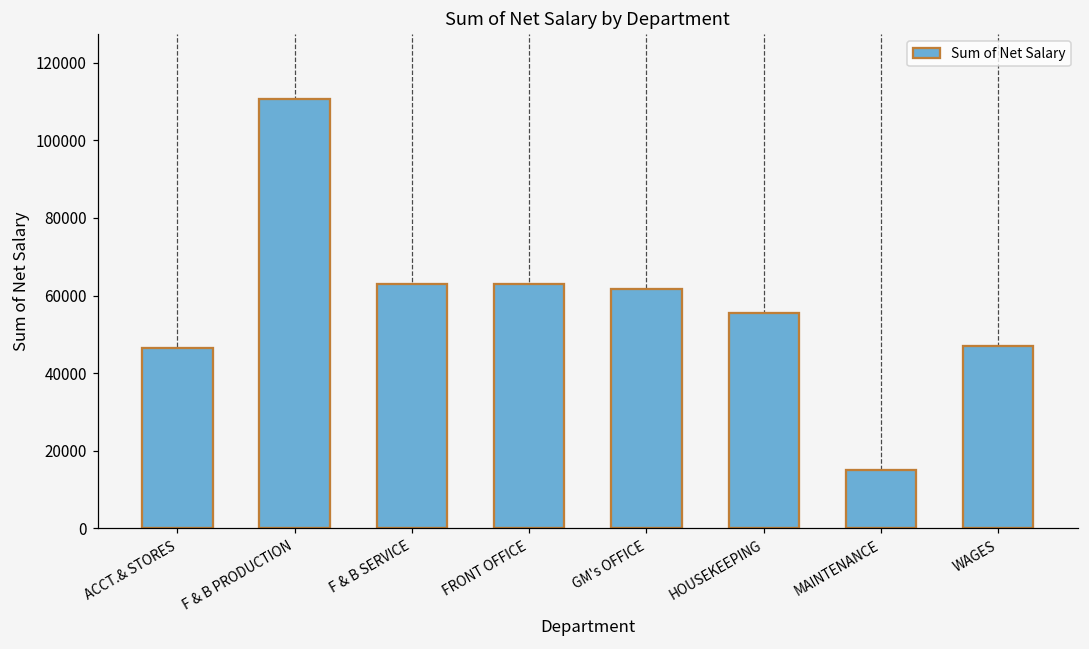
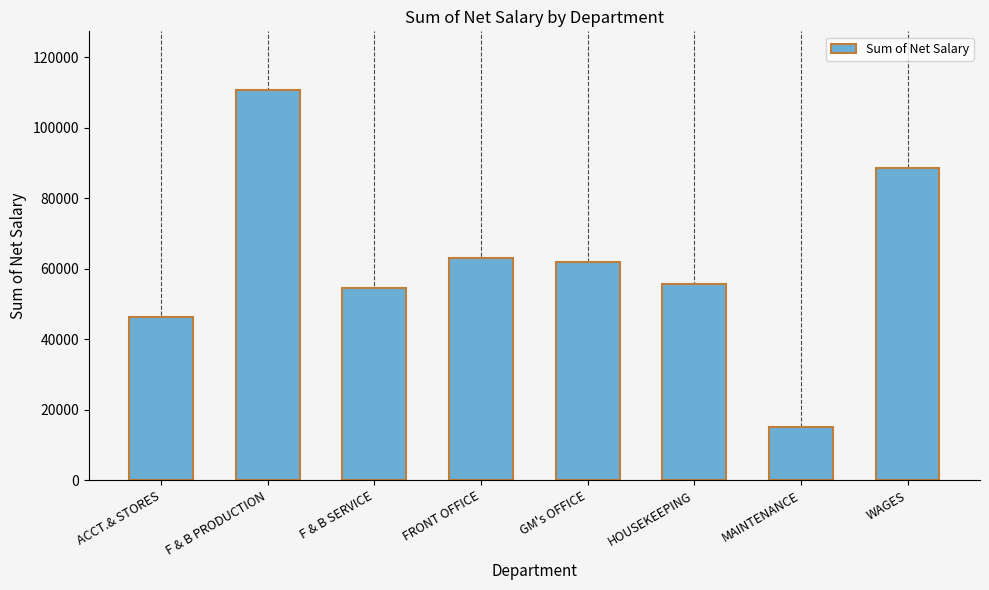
F & B SERVICE: 63000 -> 54000
WAGES: 47000 -> 89000
